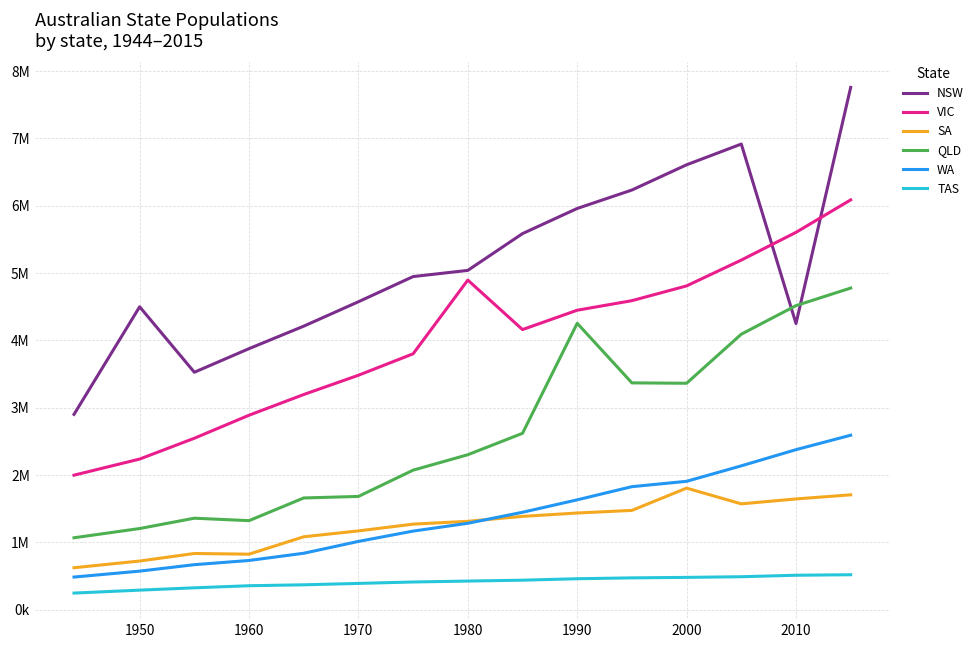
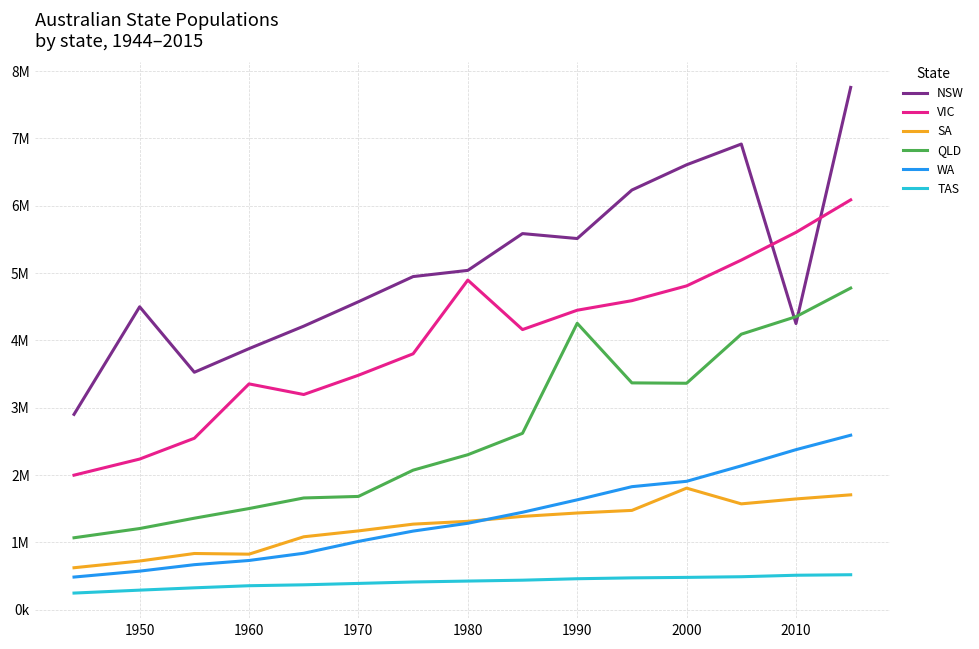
VIC, 1960: 2900000 -> 3400000
QLD, 1960: 1300000 -> 1500000
NSW, 1990: 6000000 -> 5500000
QLD, 2010: 4500000 -> 4400000
